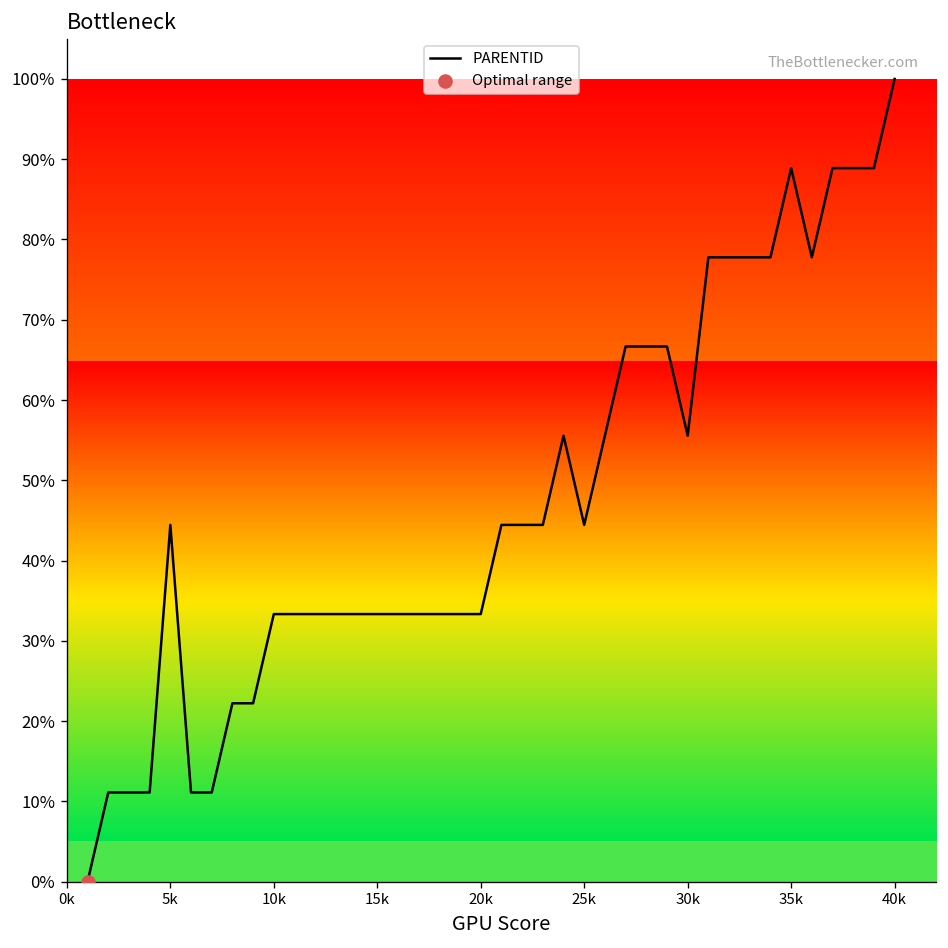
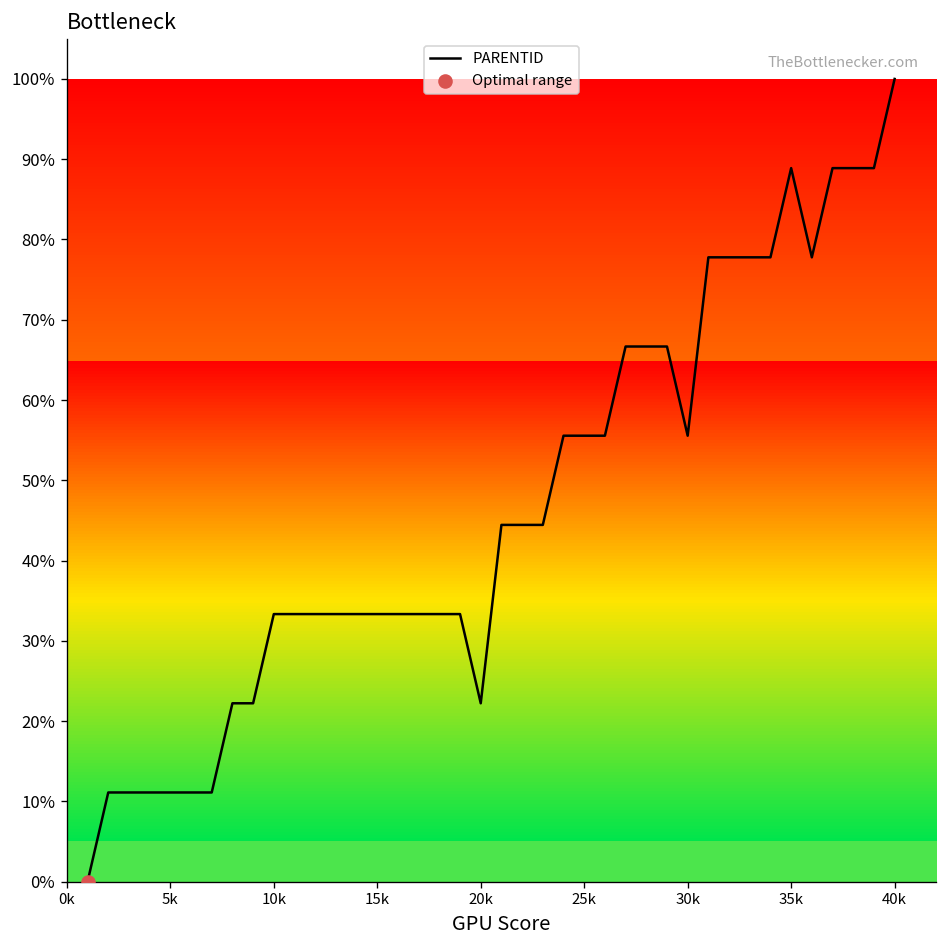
PARENTID, 5k: 44% -> 11%
PARENTID, 20k: 33% -> 22%
PARENTID, 25k: 44% -> 56%
